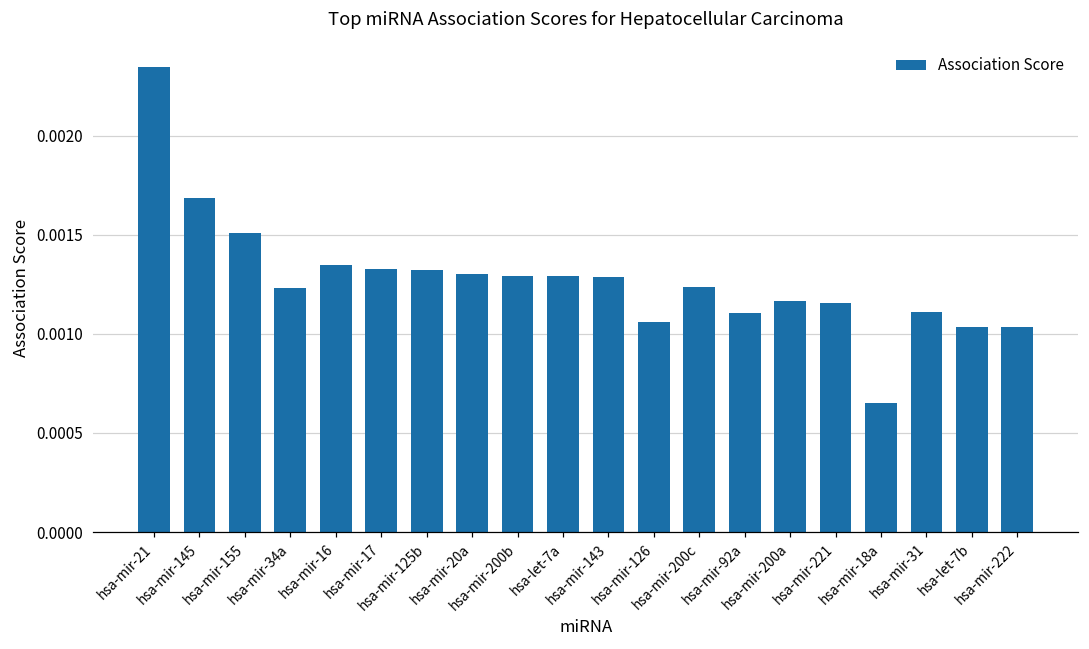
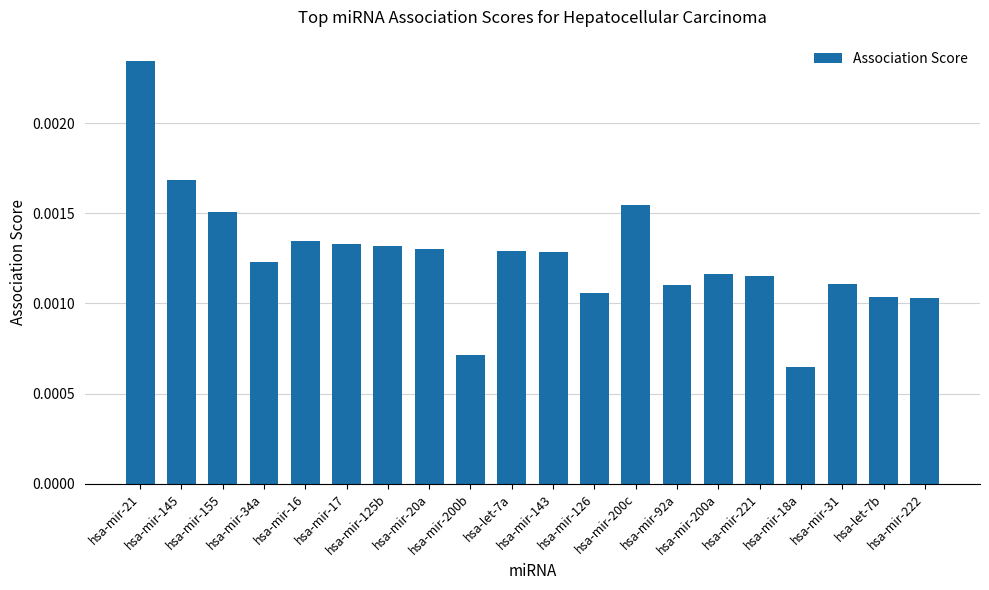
hsa-mir-200b: 0.00129 -> 0.00071
hsa-mir-200c: 0.00124 -> 0.00155
